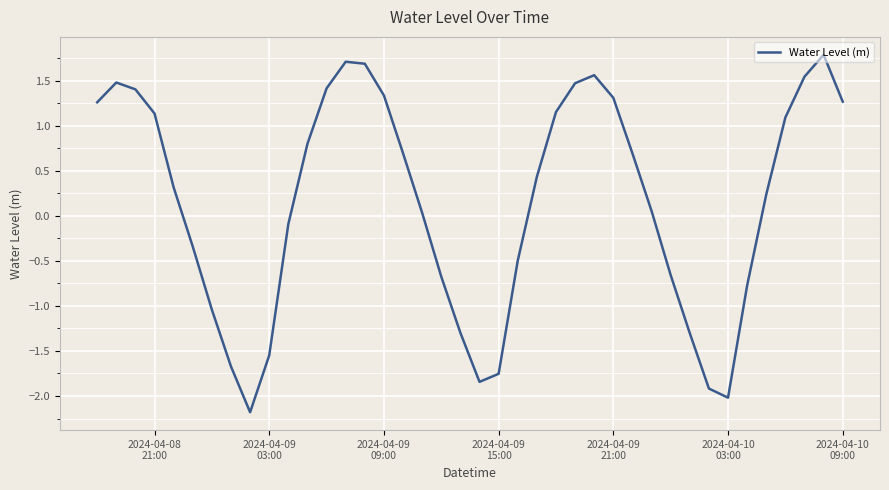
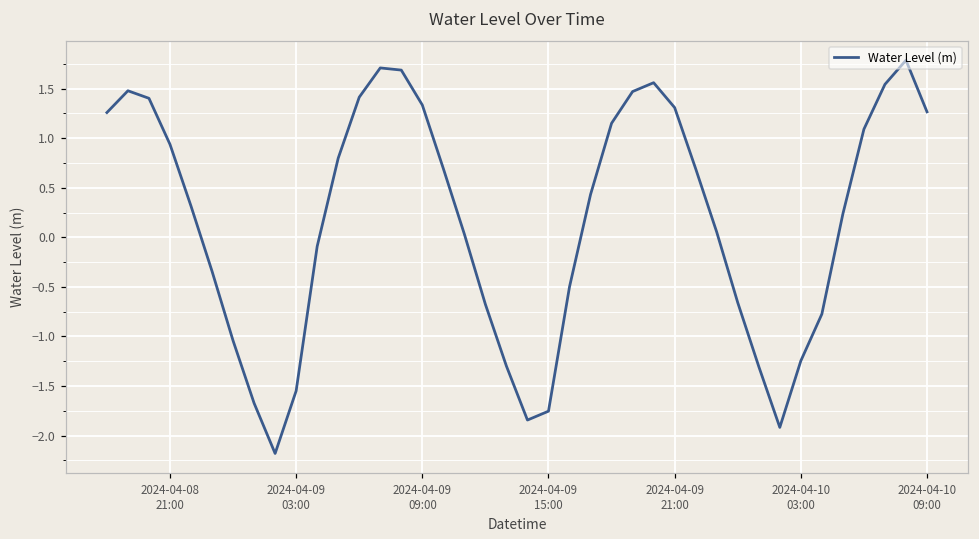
2024-04-08 21:00: 1.1 -> 0.9
2024-04-10 03:00: -2.0 -> -1.2
